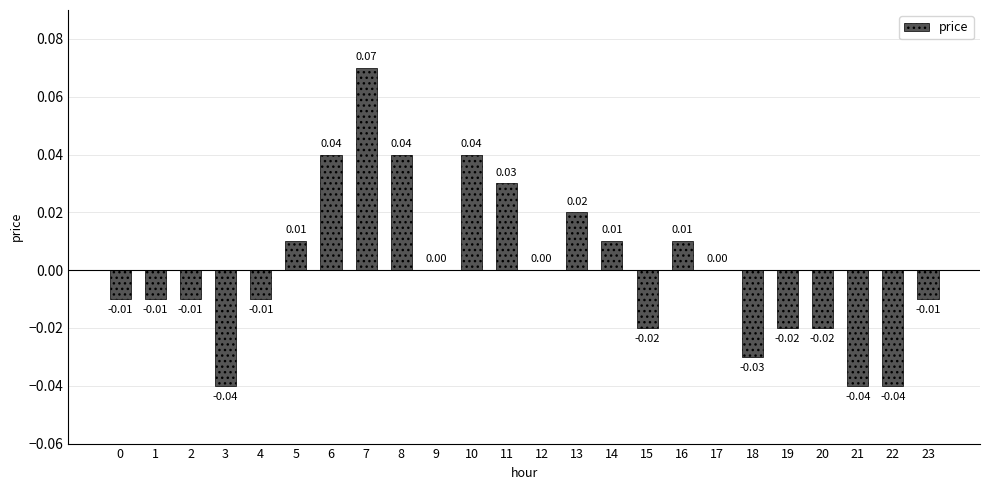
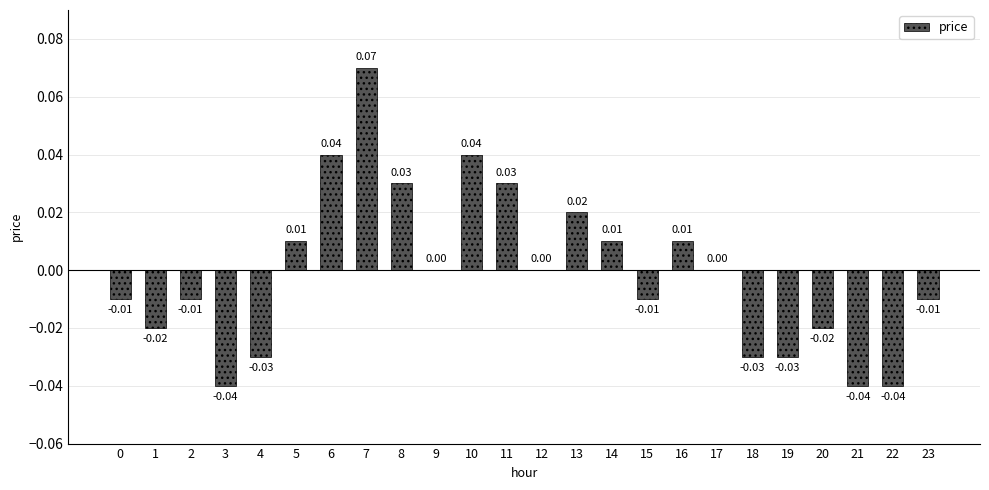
1: -0.01 -> -0.02
4: -0.01 -> -0.03
8: 0.04 -> 0.03
15: -0.02 -> -0.01
19: -0.02 -> -0.03
